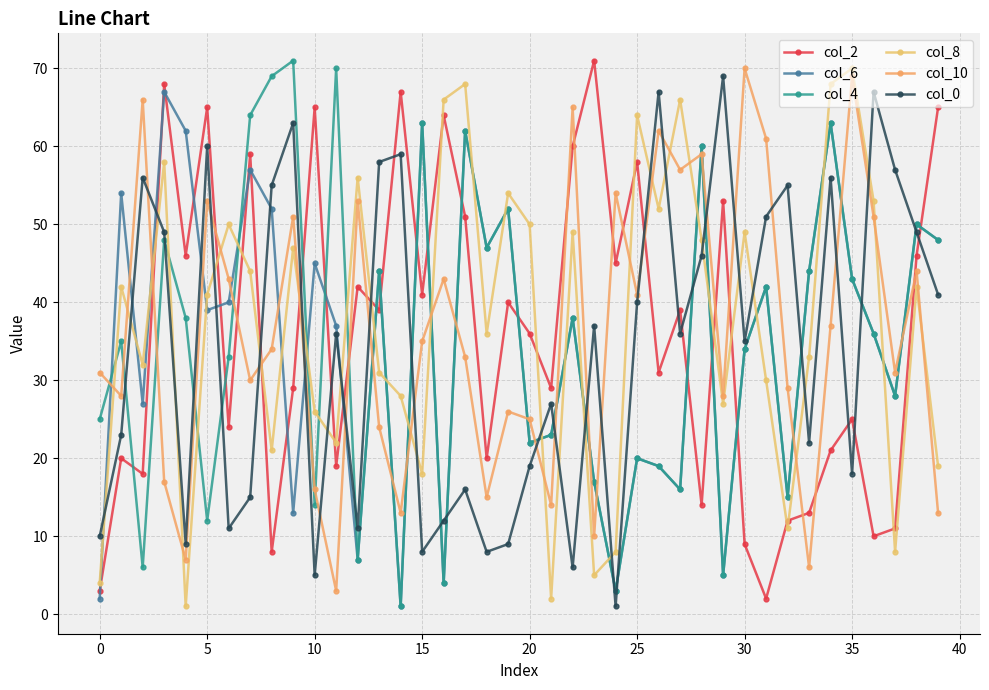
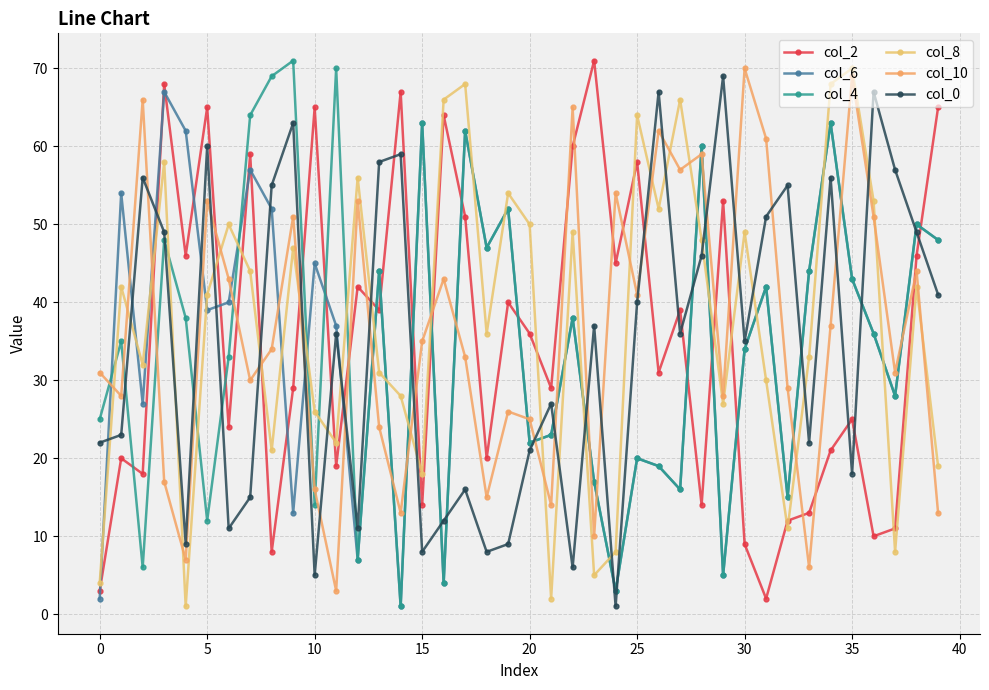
col_0, 0: 10 -> 22
col_2, 15: 41 -> 14
col_0, 20: 19 -> 21
